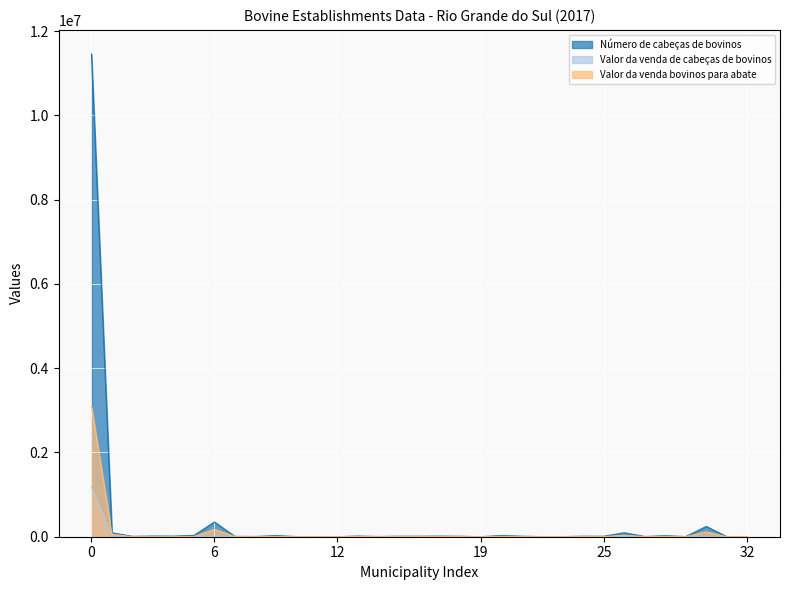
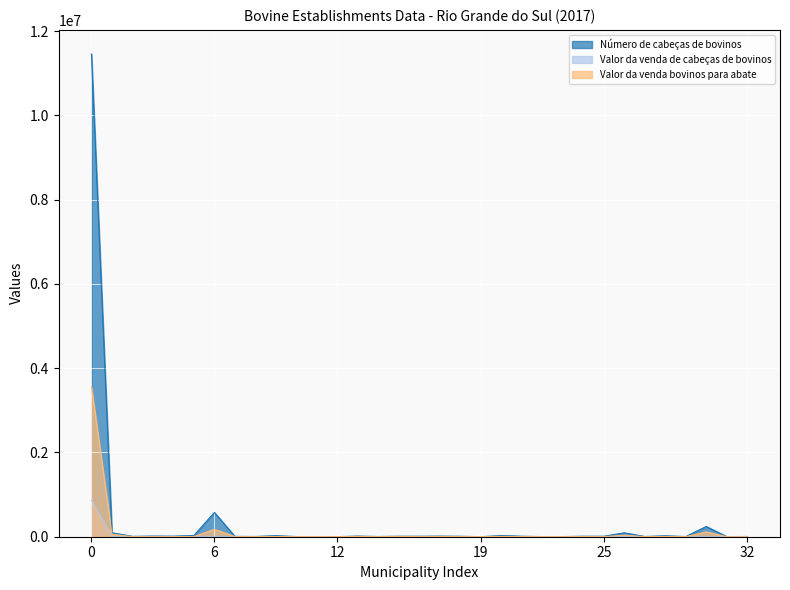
Valor da venda de cabeças de bovinos, 0: 1200000 -> 900000
Valor da venda bovinos para abate, 0: 3100000 -> 3600000
Número de cabeças de bovinos, 6: 300000 -> 600000
